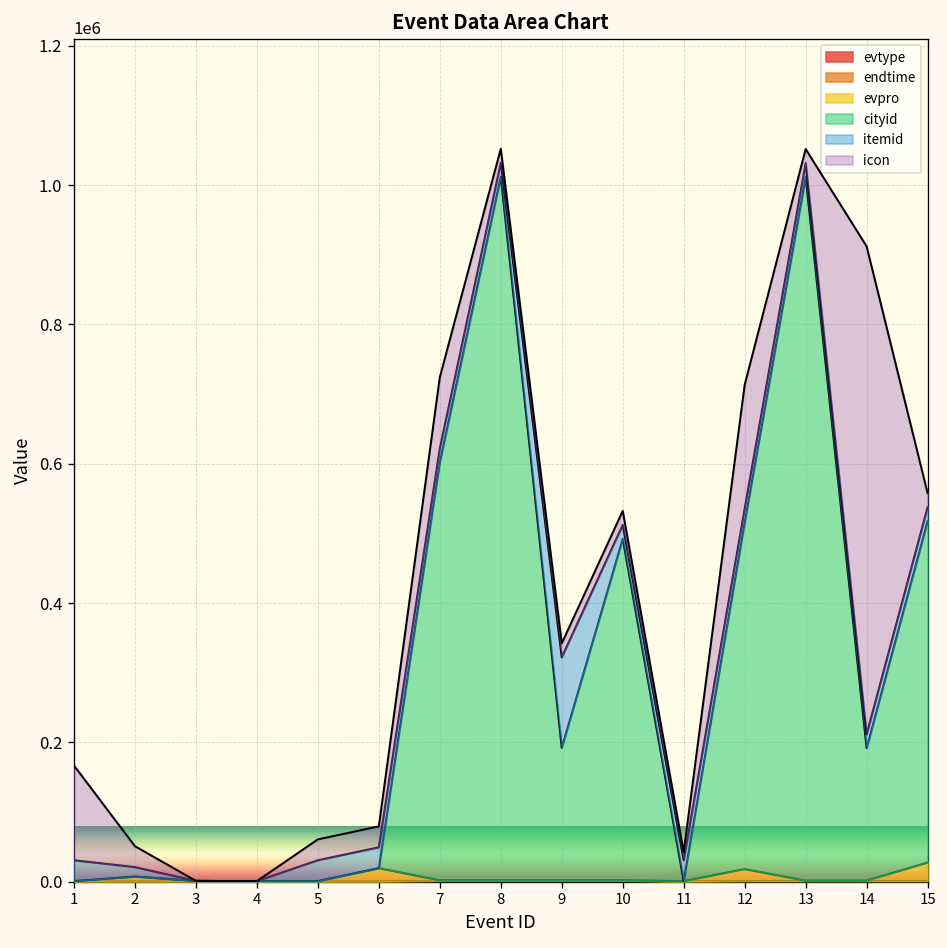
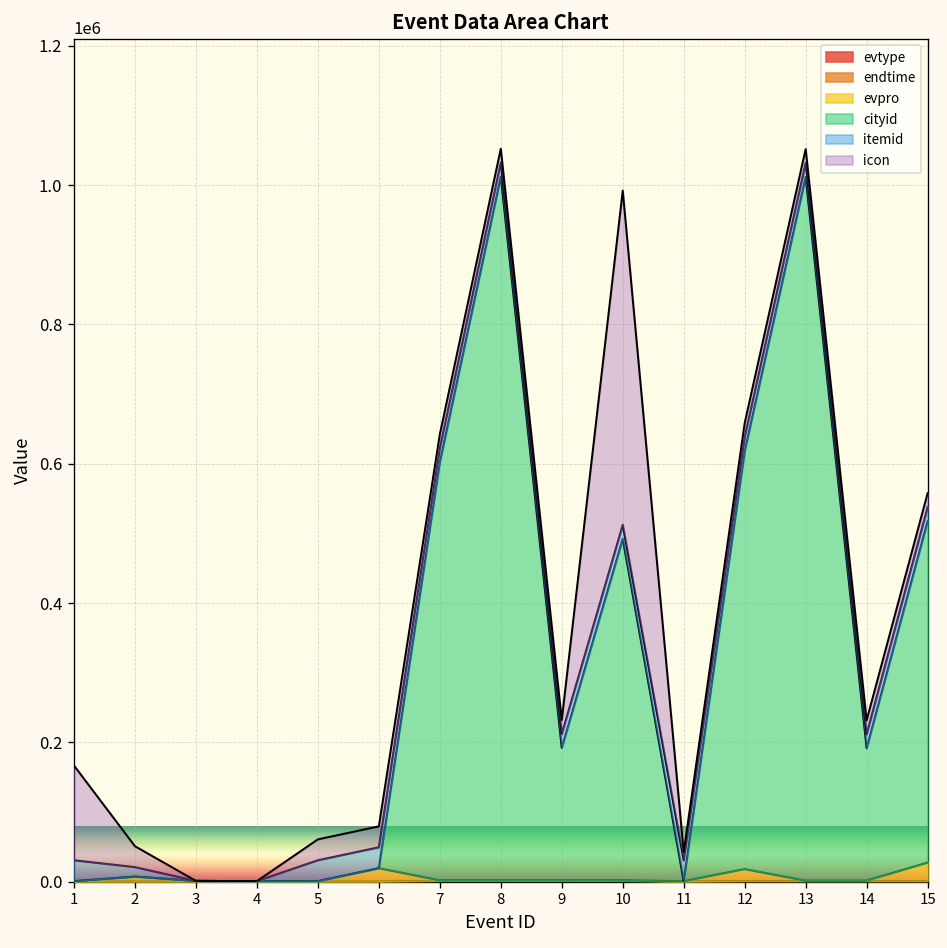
icon, 7: 100000 -> 20000
itemid, 9: 130000 -> 20000
icon, 10: 20000 -> 480000
cityid, 12: 500000 -> 600000
icon, 12: 180000 -> 20000
icon, 14: 700000 -> 20000
